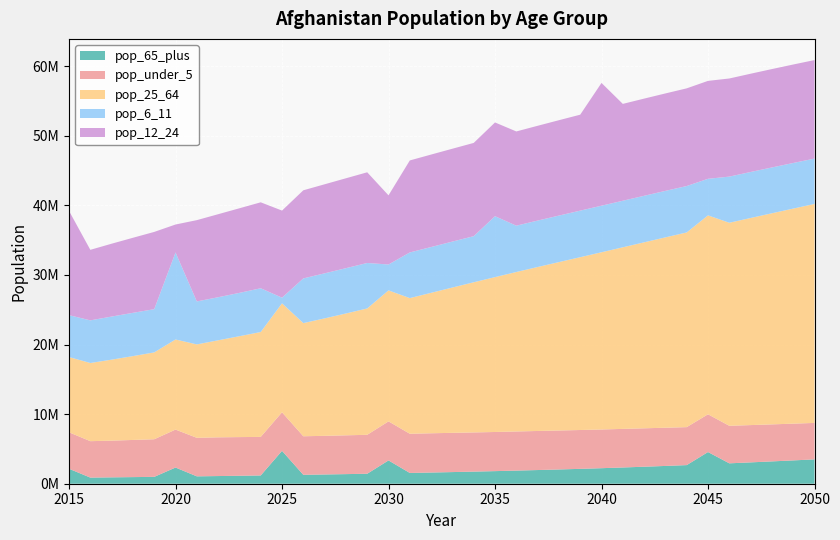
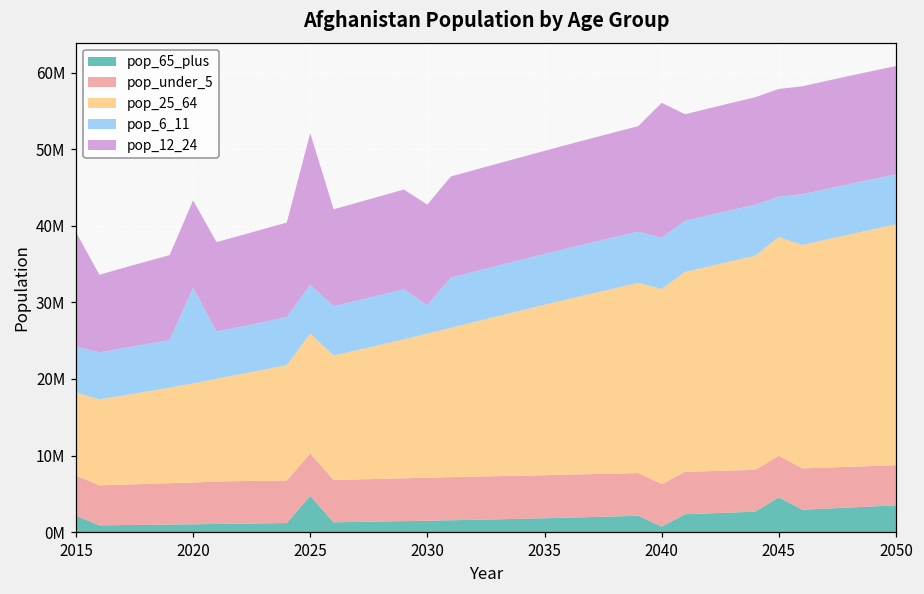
pop_65_plus, 2020: 2000000 -> 1000000
pop_12_24, 2020: 4000000 -> 11000000
pop_6_11, 2025: 1000000 -> 6000000
pop_12_24, 2025: 13000000 -> 20000000
pop_65_plus, 2030: 3000000 -> 1000000
pop_12_24, 2030: 10000000 -> 13000000
pop_6_11, 2035: 9000000 -> 7000000
pop_65_plus, 2040: 2000000 -> 1000000
